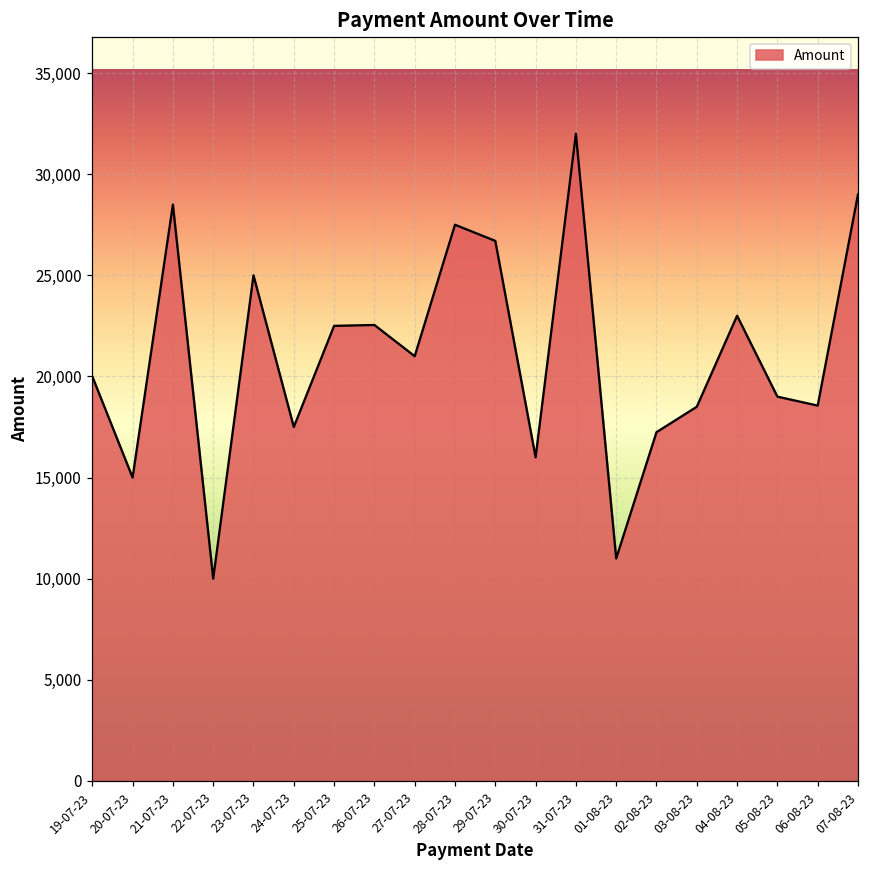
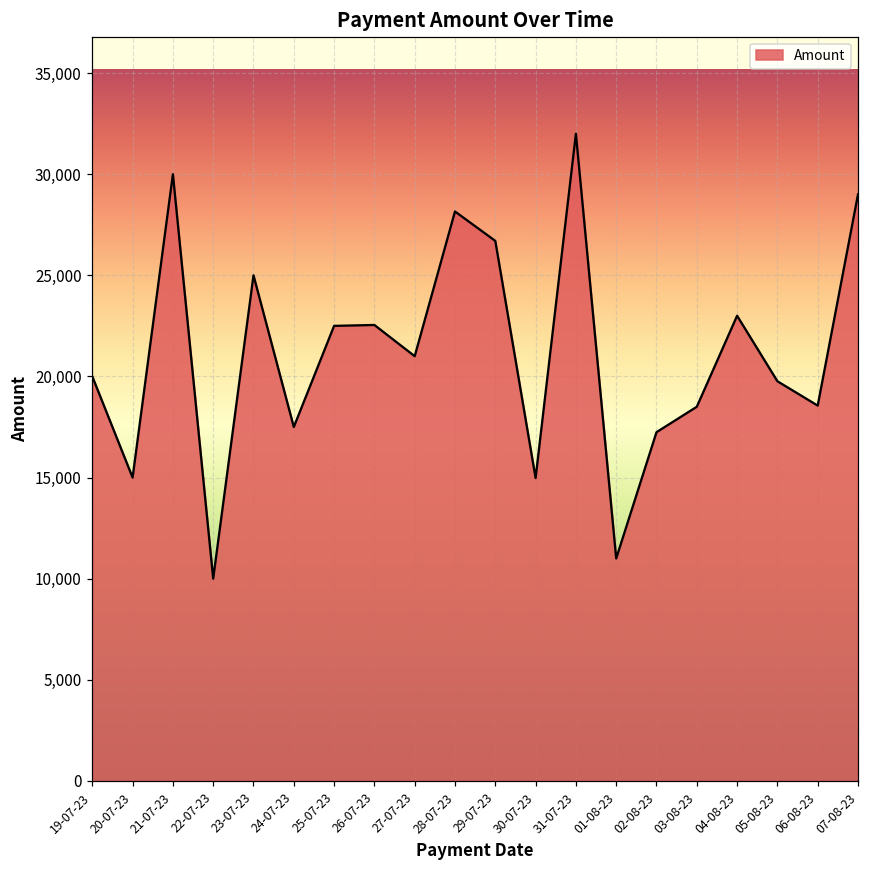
21-07-23: 28,500 -> 30,000
28-07-23: 27,500 -> 28,200
30-07-23: 16,000 -> 15,000
05-08-23: 19,000 -> 19,800
